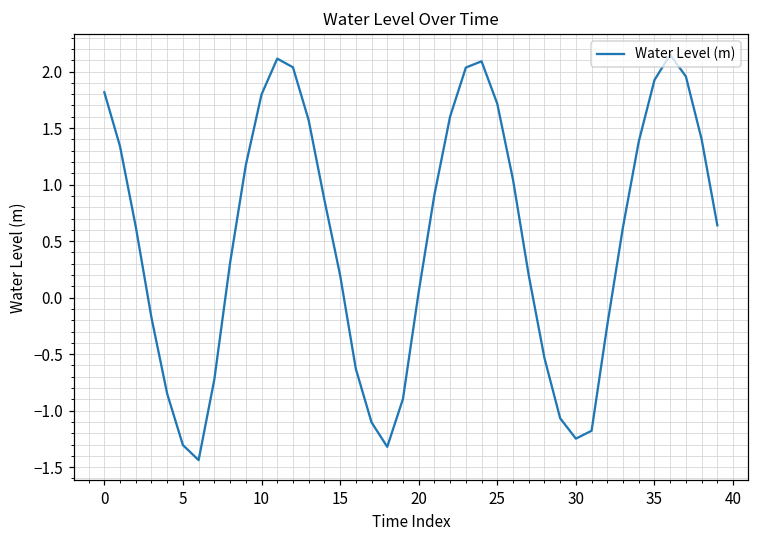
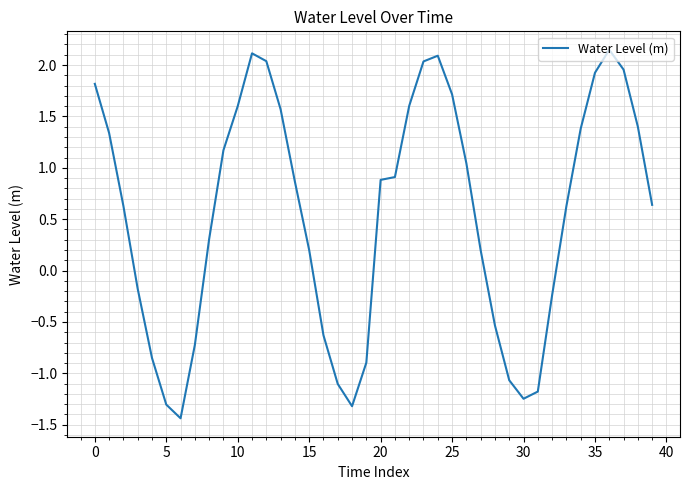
10: 1.80 -> 1.60
20: 0.05 -> 0.88
